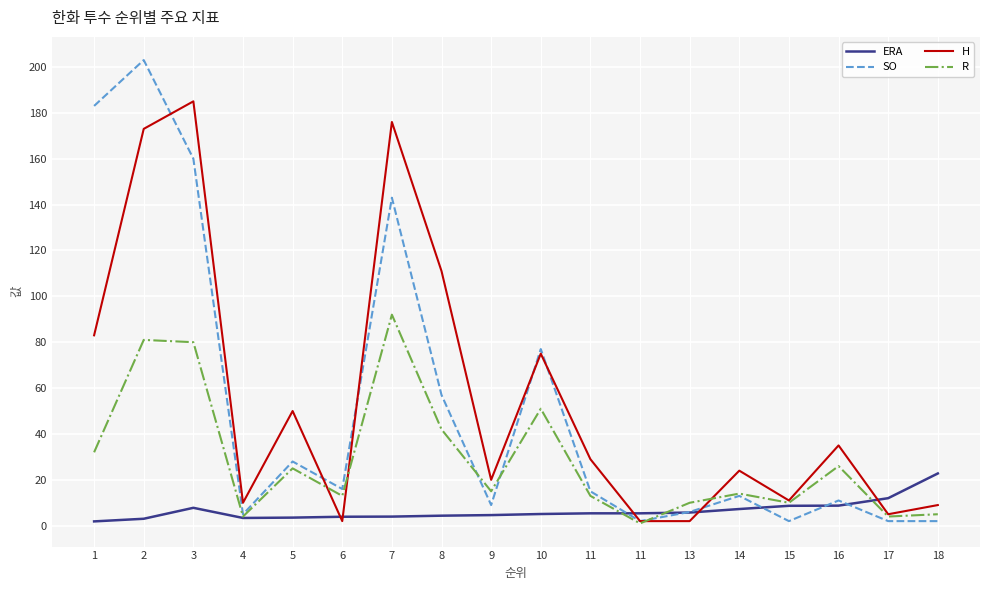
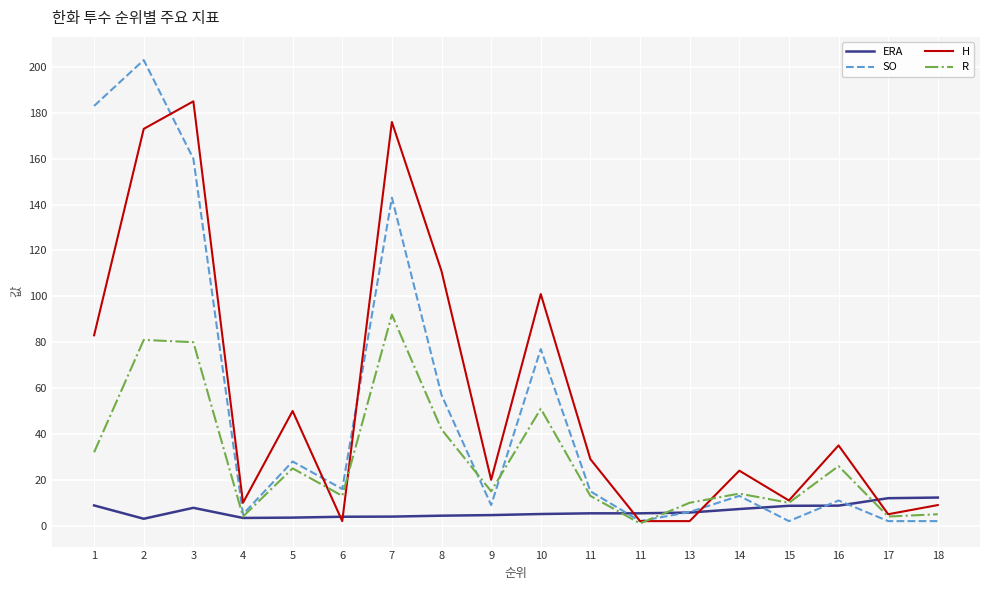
ERA, 1: 2 -> 9
H, 10: 75 -> 101
ERA, 18: 23 -> 12
